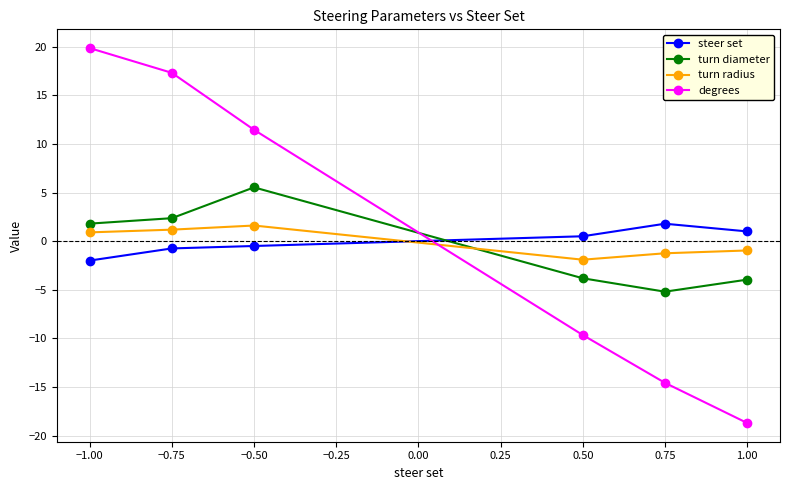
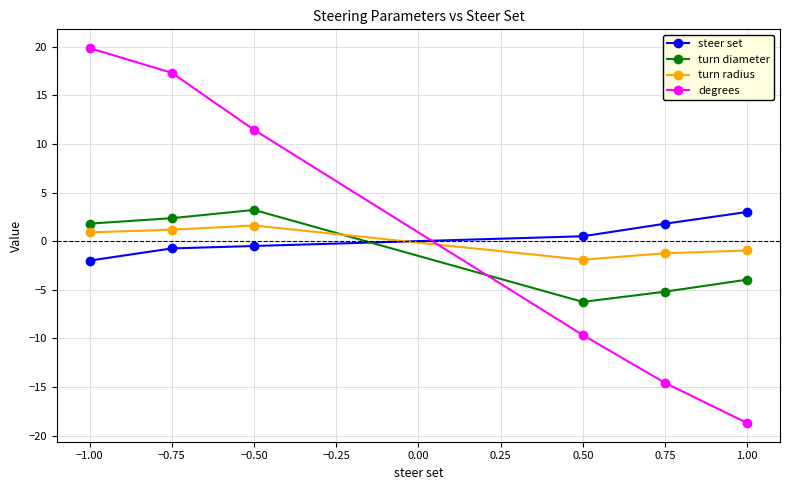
turn diameter, −0.50: 6 -> 3
turn diameter, 0.50: -4 -> -6
steer set, 1.00: 1 -> 3
